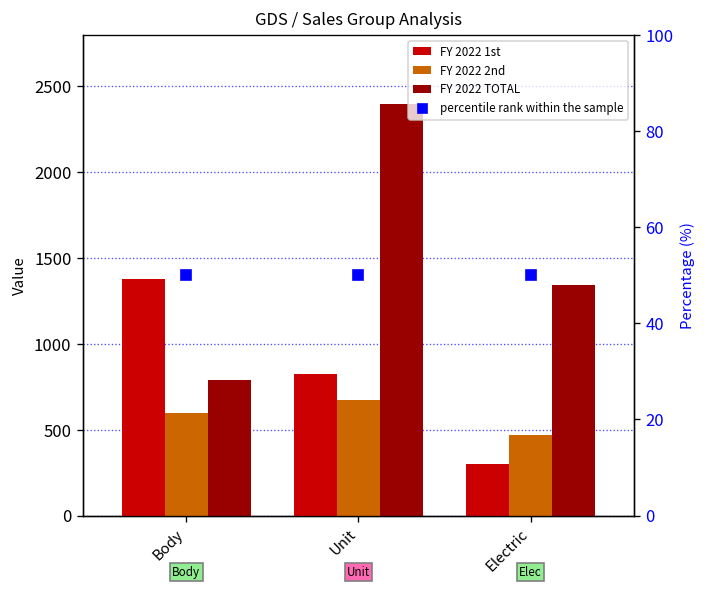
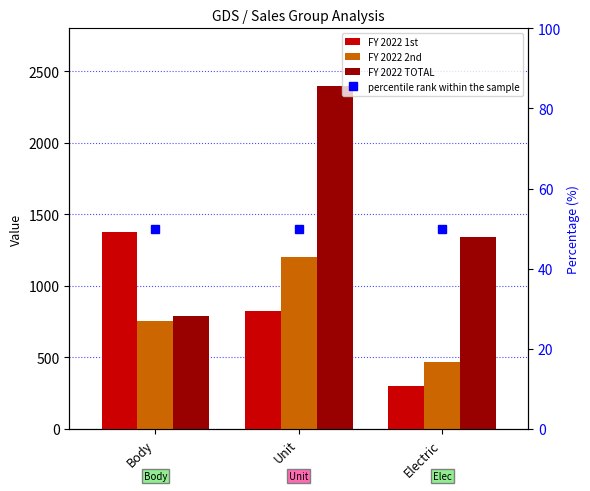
FY 2022 2nd, Body: 600 -> 760
FY 2022 2nd, Unit: 670 -> 1200
